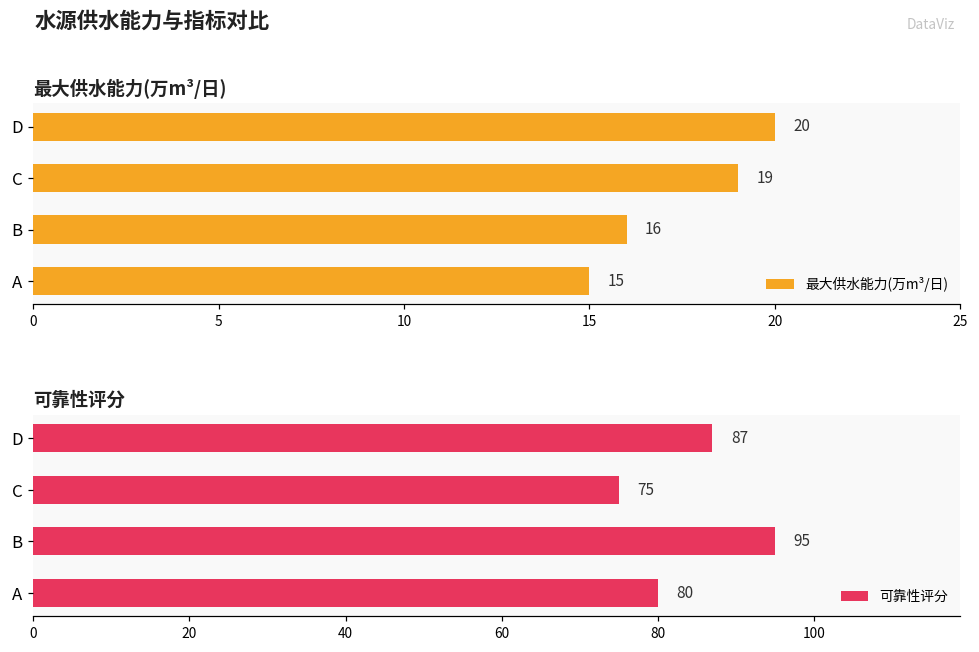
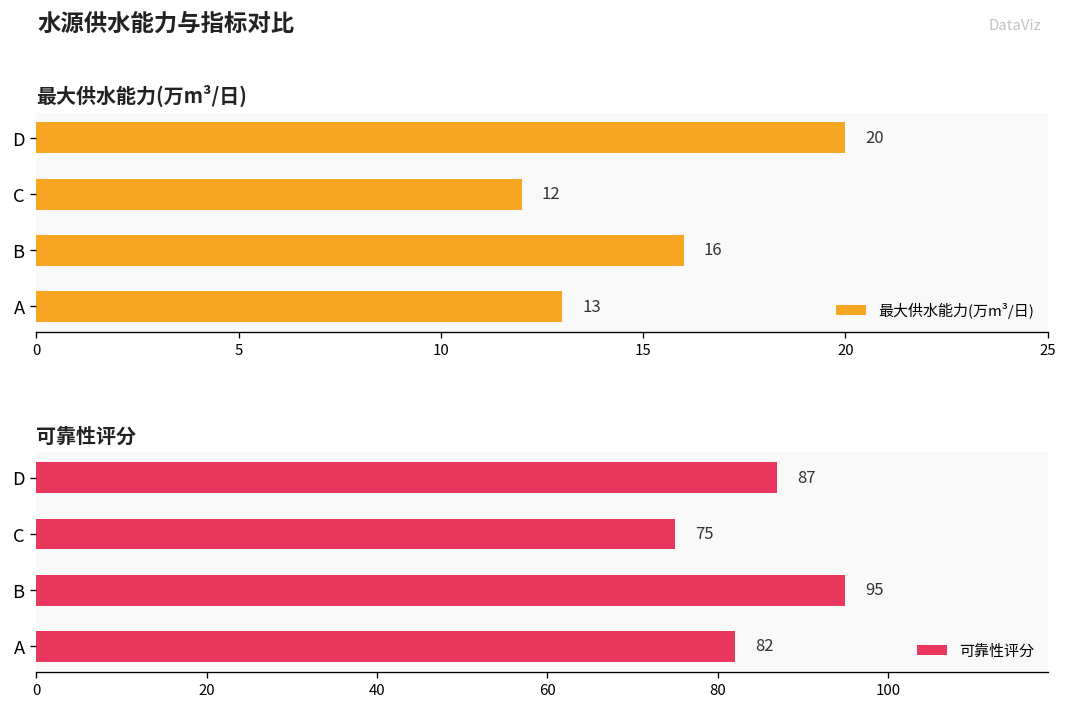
最大供水能力(万m³/日), C: 19 -> 12
最大供水能力(万m³/日), A: 15 -> 13
可靠性评分, A: 80 -> 82
